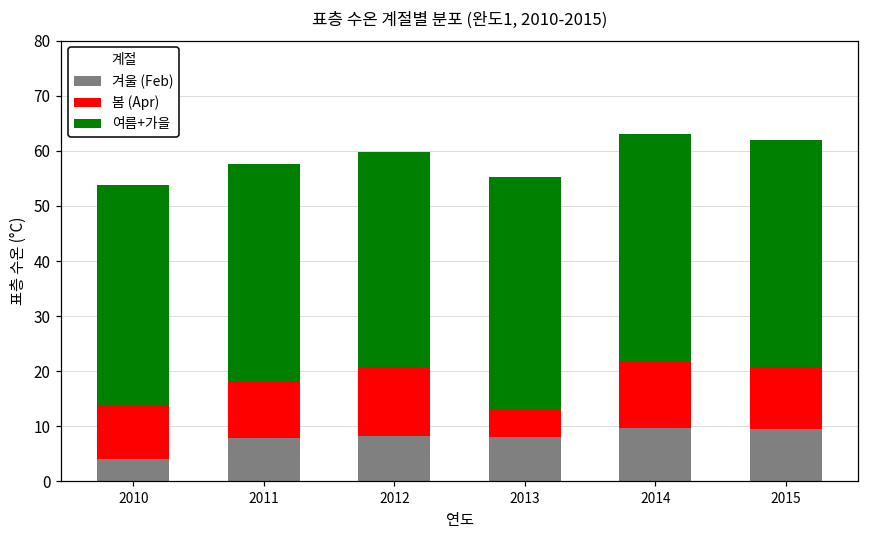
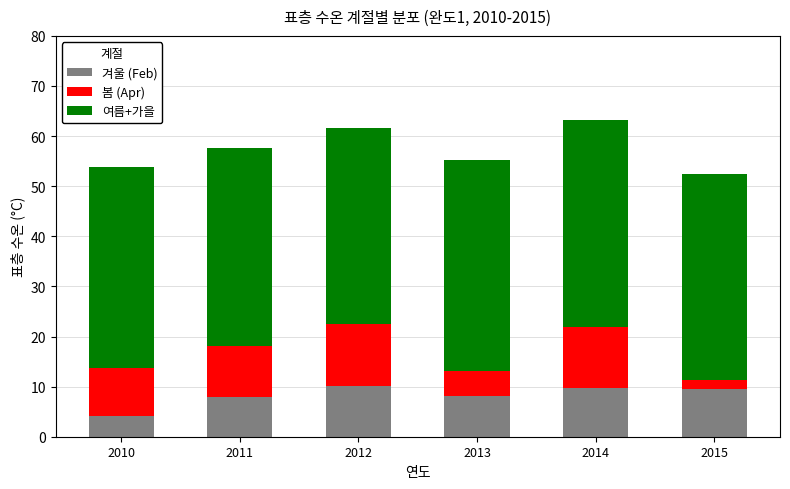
겨울 (Feb), 2012: 8 -> 10
봄 (Apr), 2015: 11 -> 2
